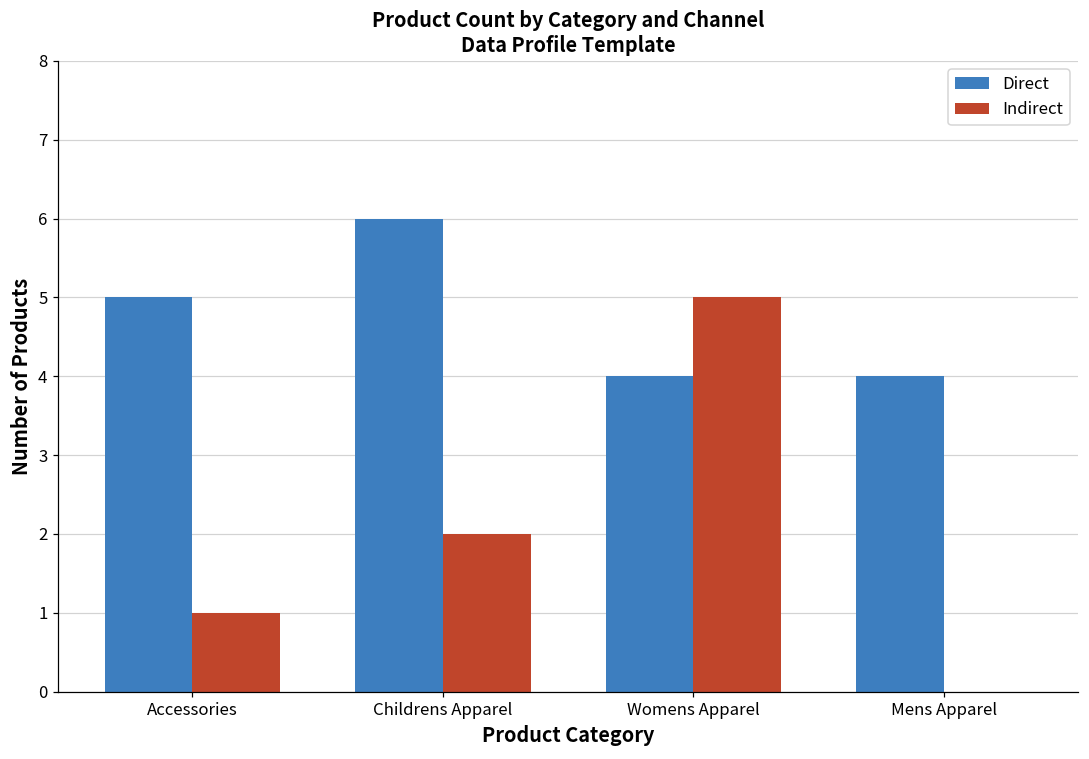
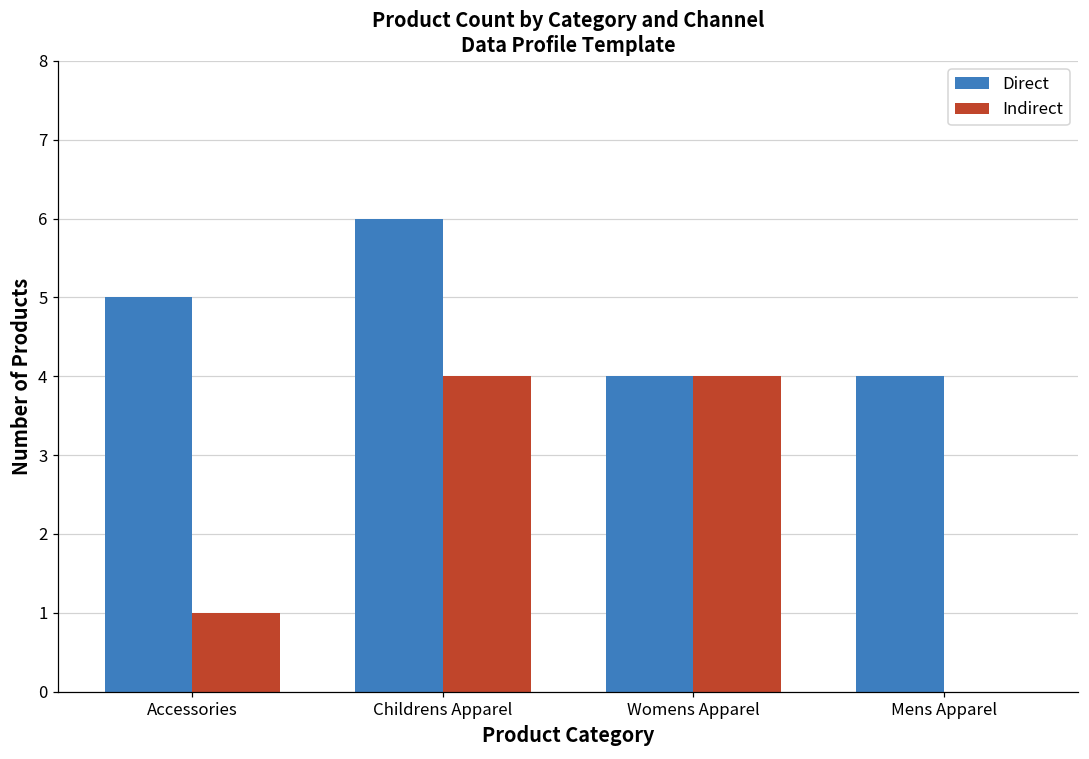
Indirect, Childrens Apparel: 2 -> 4
Indirect, Womens Apparel: 5 -> 4
